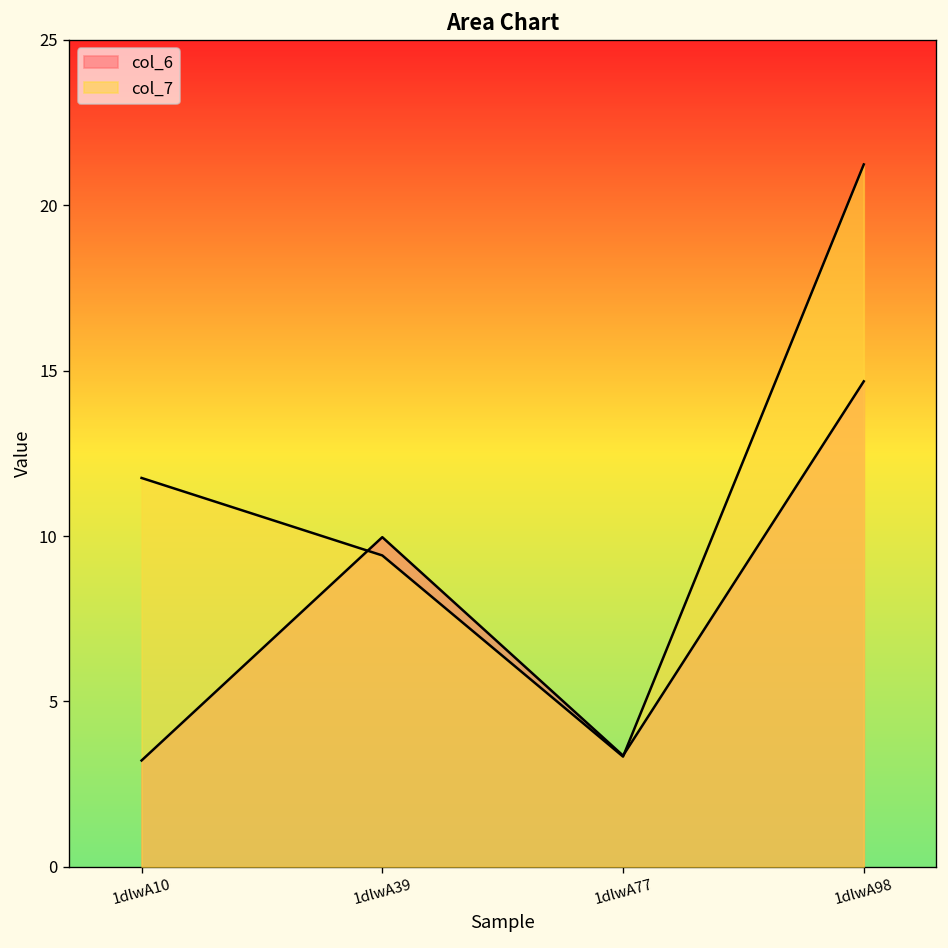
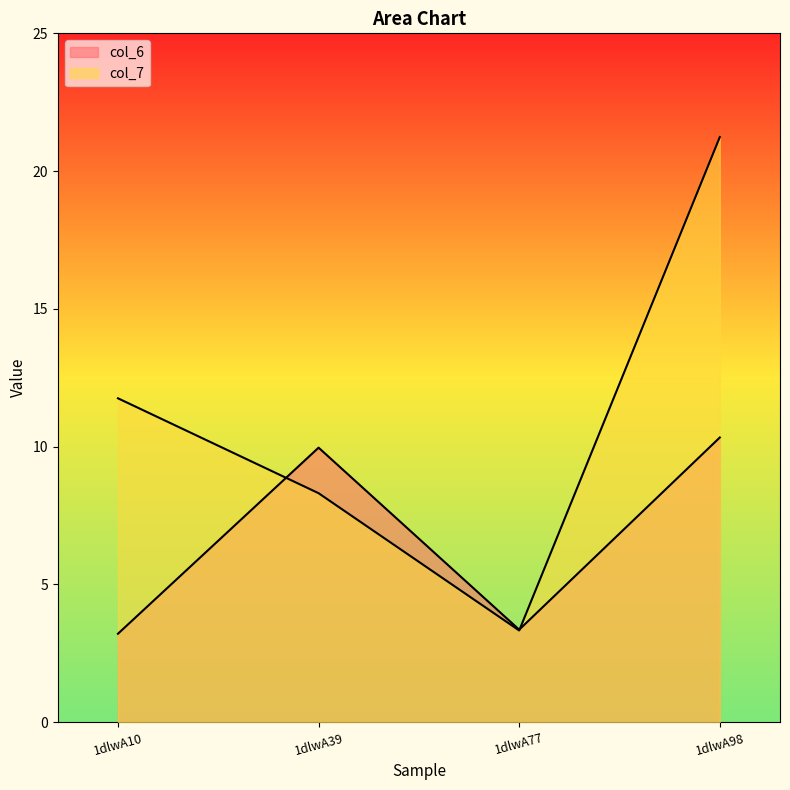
col_7, 1dlwA39: 9.4 -> 8.3
col_6, 1dlwA98: 14.7 -> 10.3
